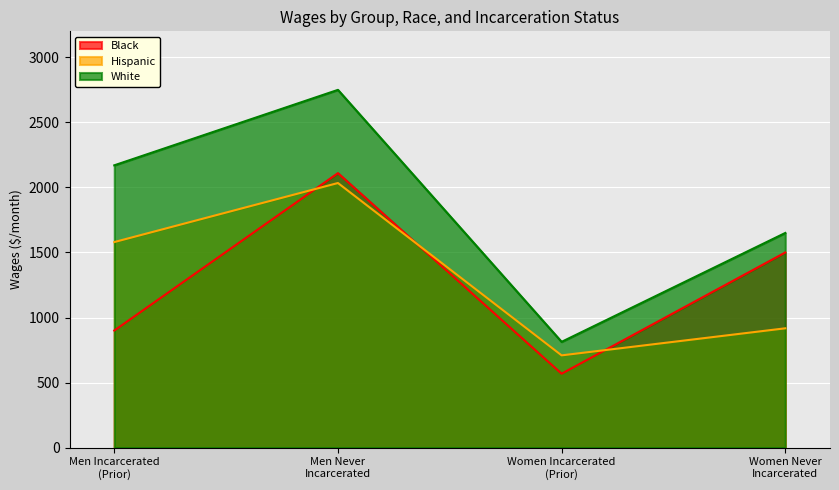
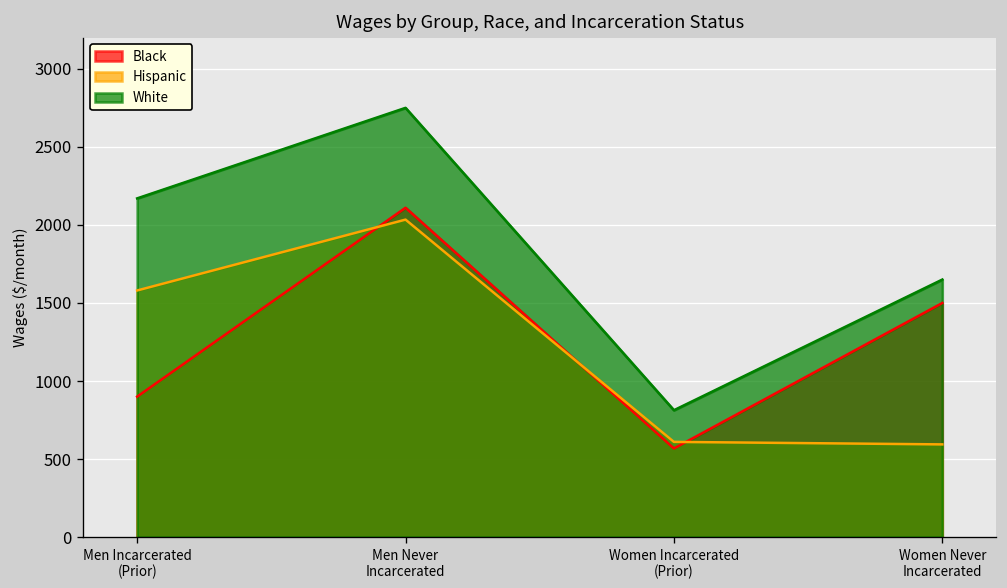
Hispanic, Women Incarcerated (Prior): 710 -> 610
Hispanic, Women Never Incarcerated: 920 -> 590
